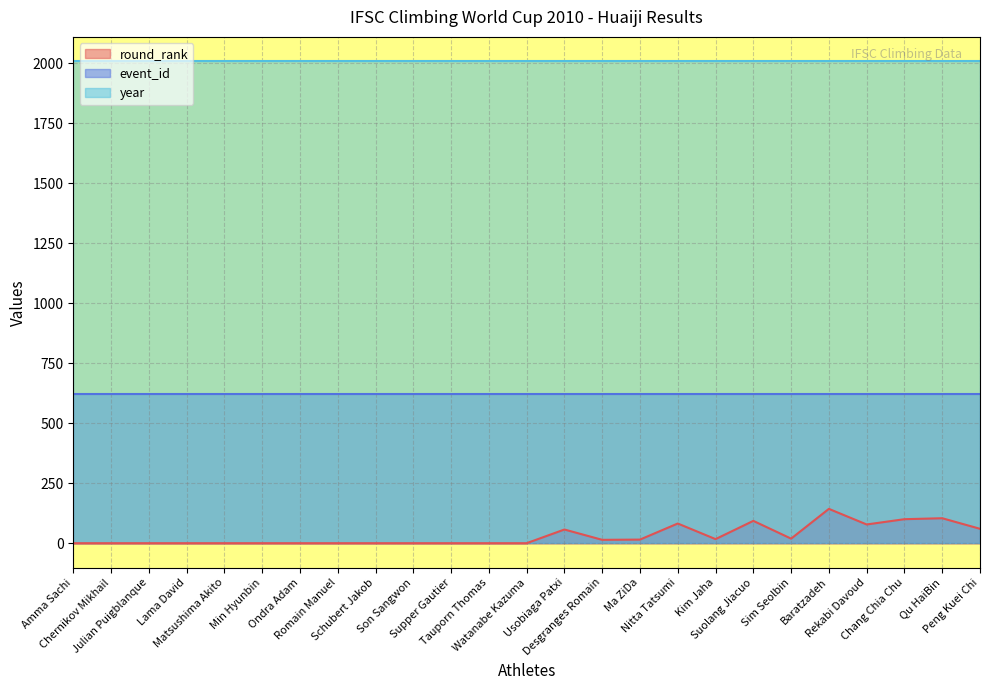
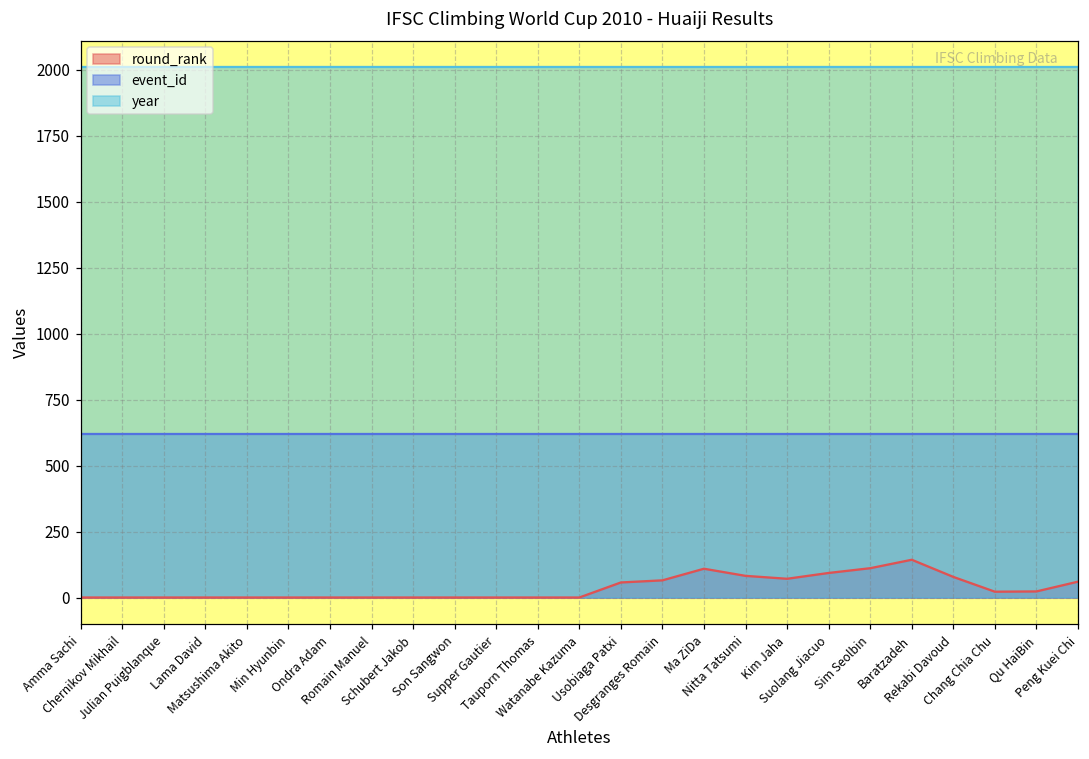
round_rank, Desgranges Romain: 20 -> 70
round_rank, Ma ZiDa: 20 -> 110
round_rank, Kim Jaha: 20 -> 70
round_rank, Sim Seolbin: 20 -> 110
round_rank, Chang Chia Chu: 100 -> 20
round_rank, Qu HaiBin: 110 -> 20
